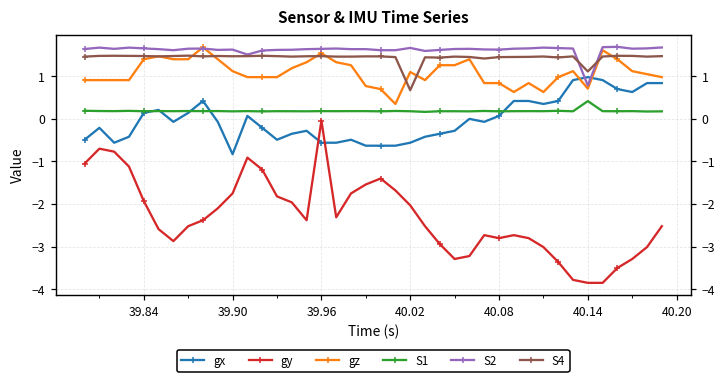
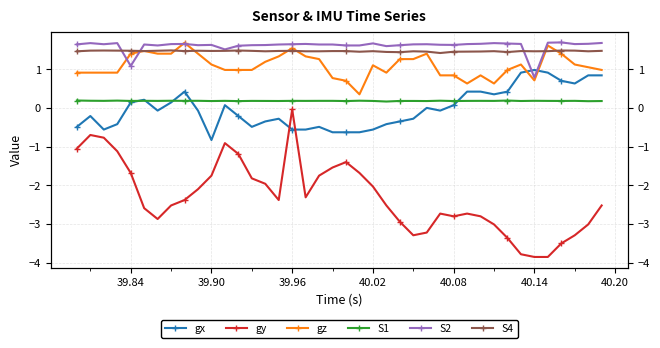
gy, 39.84: -1.9 -> -1.7
S2, 39.84: 1.7 -> 1.1
S4, 40.02: 0.7 -> 1.5
S1, 40.14: 0.4 -> 0.2
S4, 40.14: 1.1 -> 1.5
